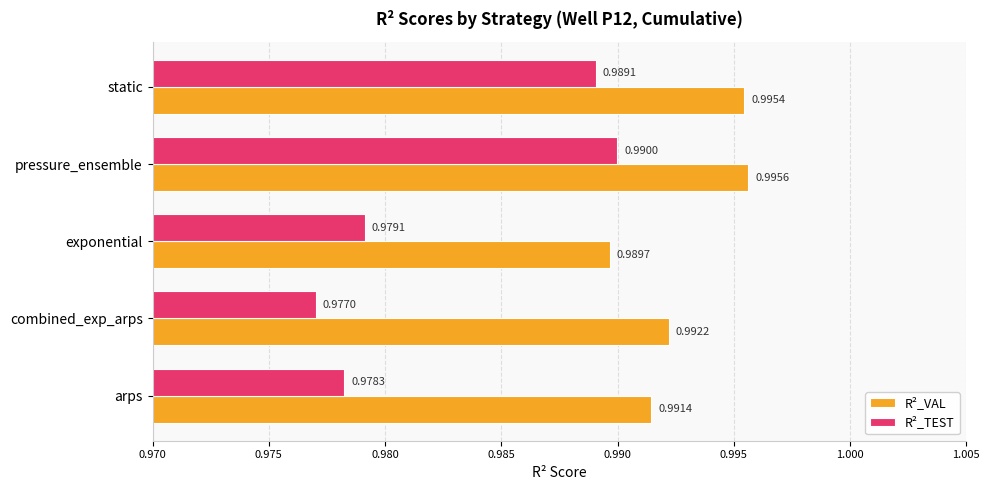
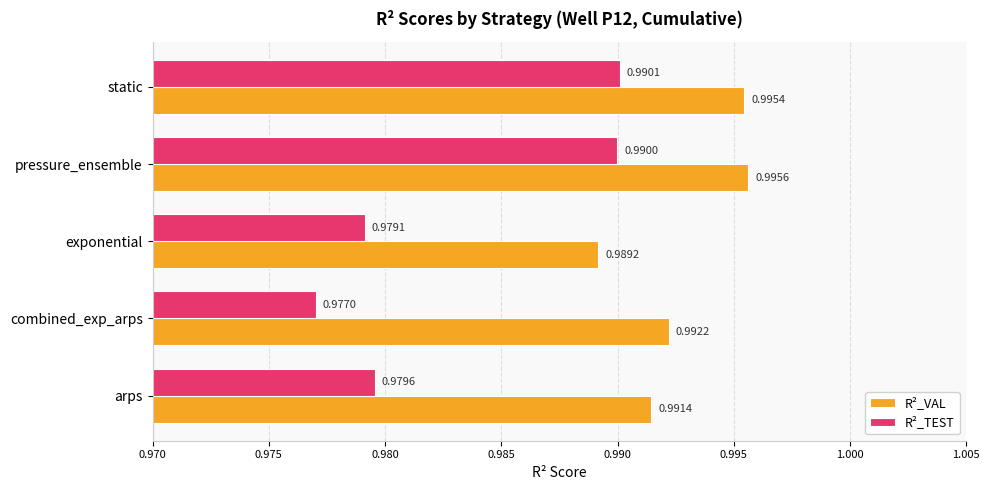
R²_TEST, static: 0.9891 -> 0.9901
R²_VAL, exponential: 0.9897 -> 0.9892
R²_TEST, arps: 0.9783 -> 0.9796
